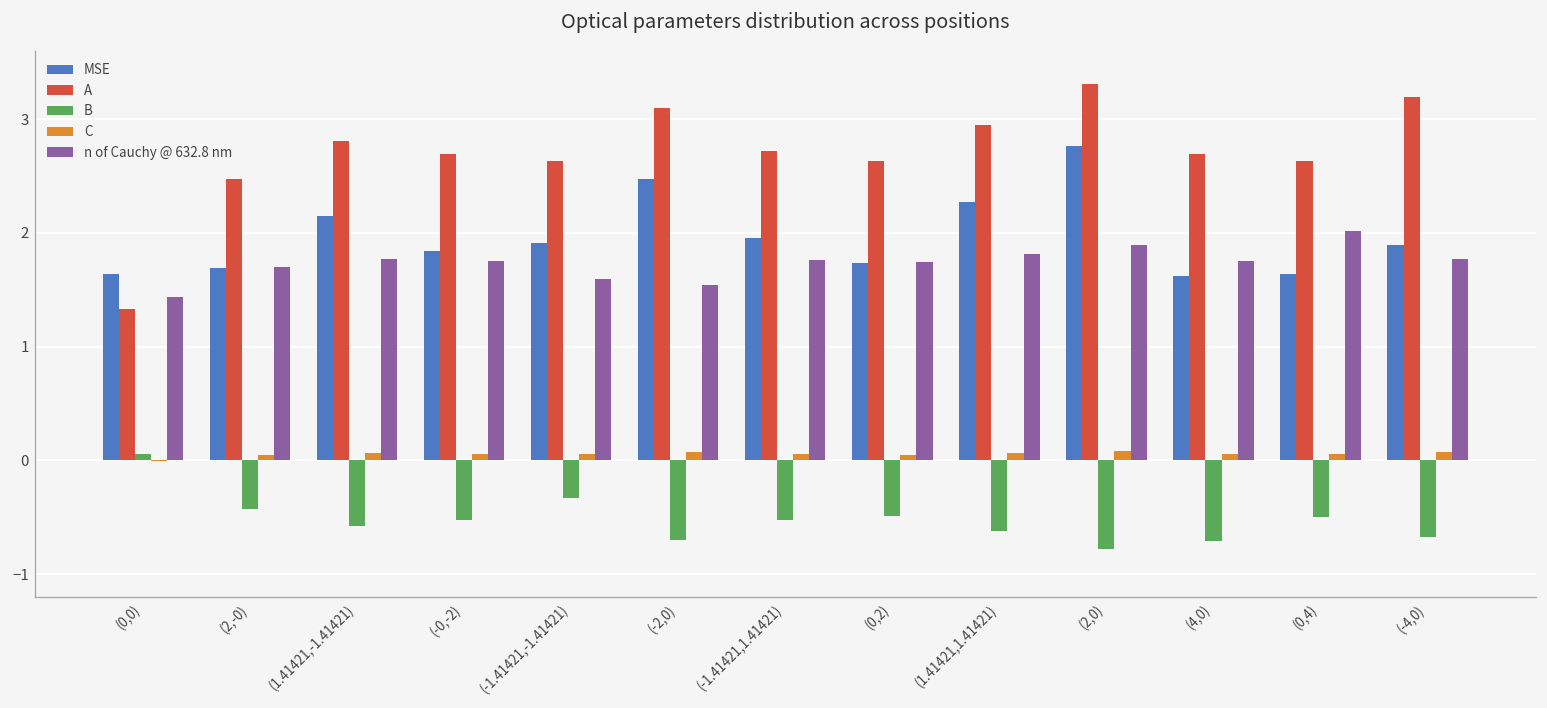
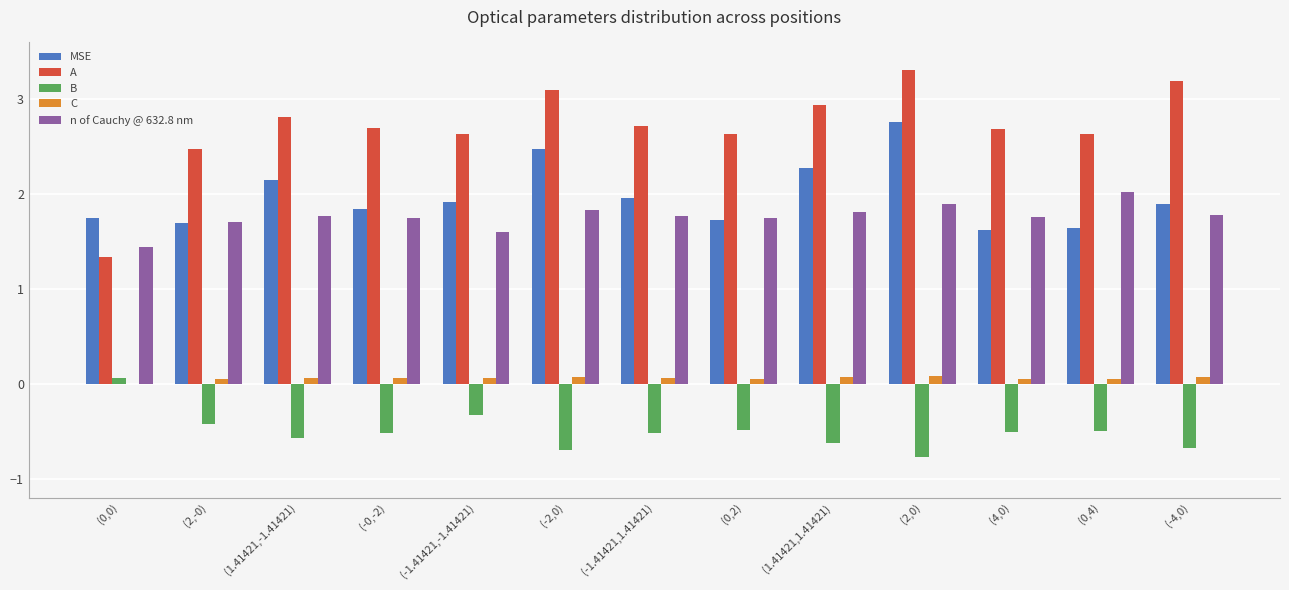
MSE, (0,0): 1.6 -> 1.7
n of Cauchy @ 632.8 nm, (-2,0): 1.5 -> 1.8
B, (4,0): -0.7 -> -0.5
